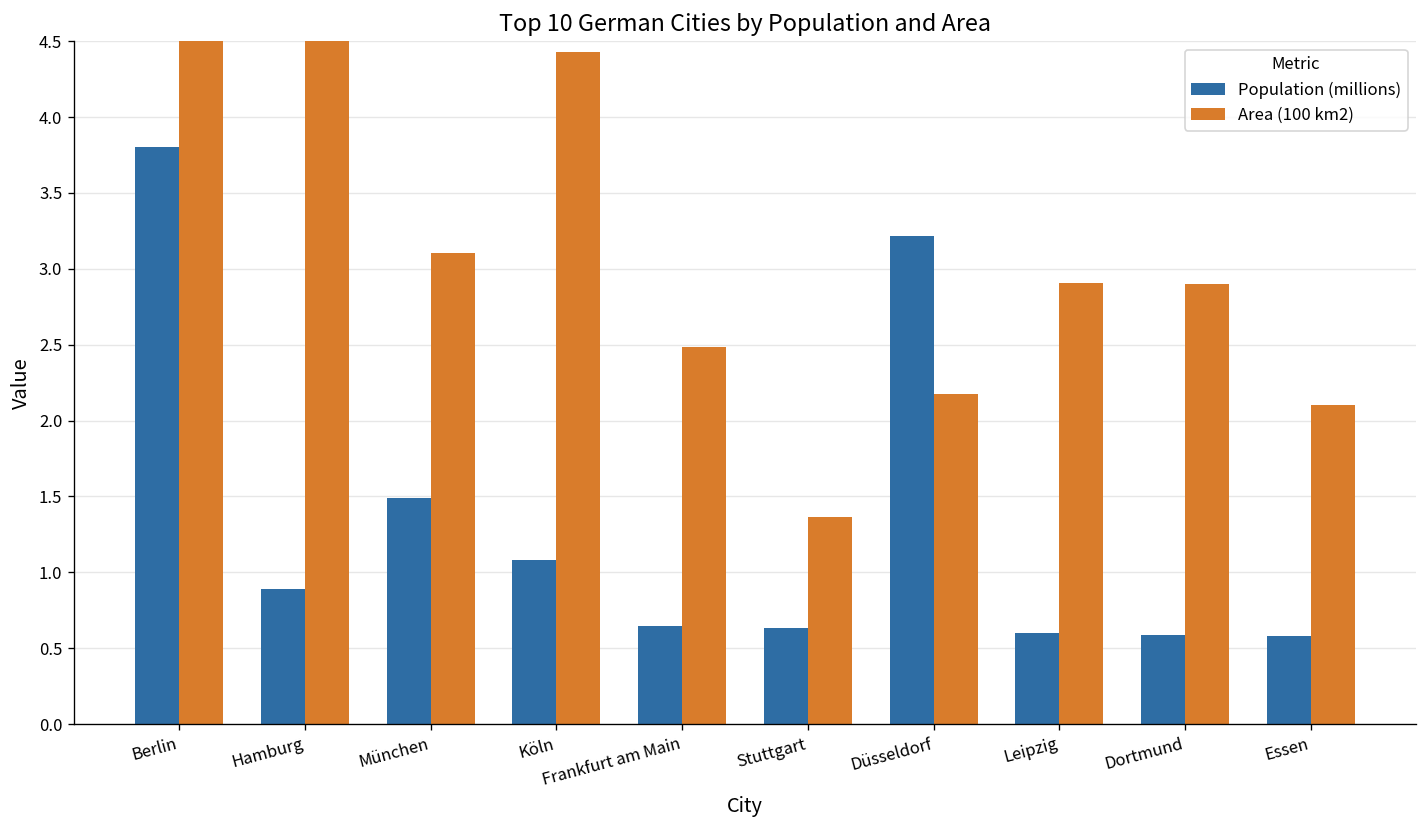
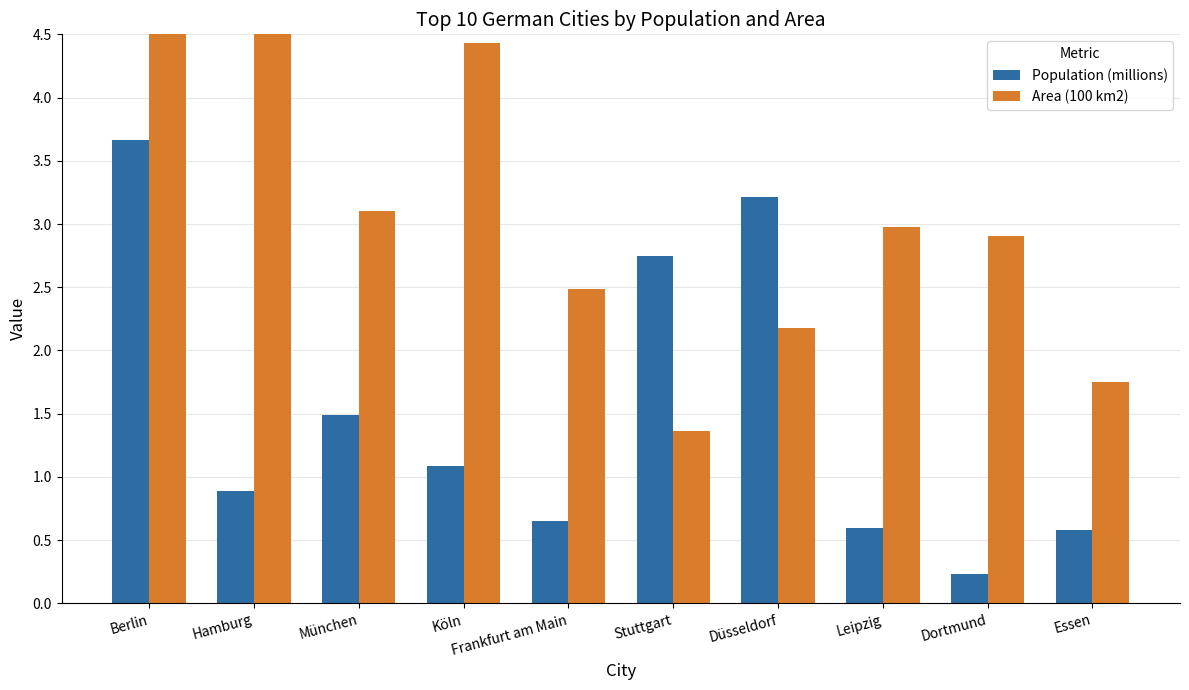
Population (millions), Berlin: 3.81 -> 3.66
Population (millions), Stuttgart: 0.63 -> 2.75
Area (100 km2), Leipzig: 2.91 -> 2.98
Population (millions), Dortmund: 0.59 -> 0.23
Area (100 km2), Essen: 2.10 -> 1.75
